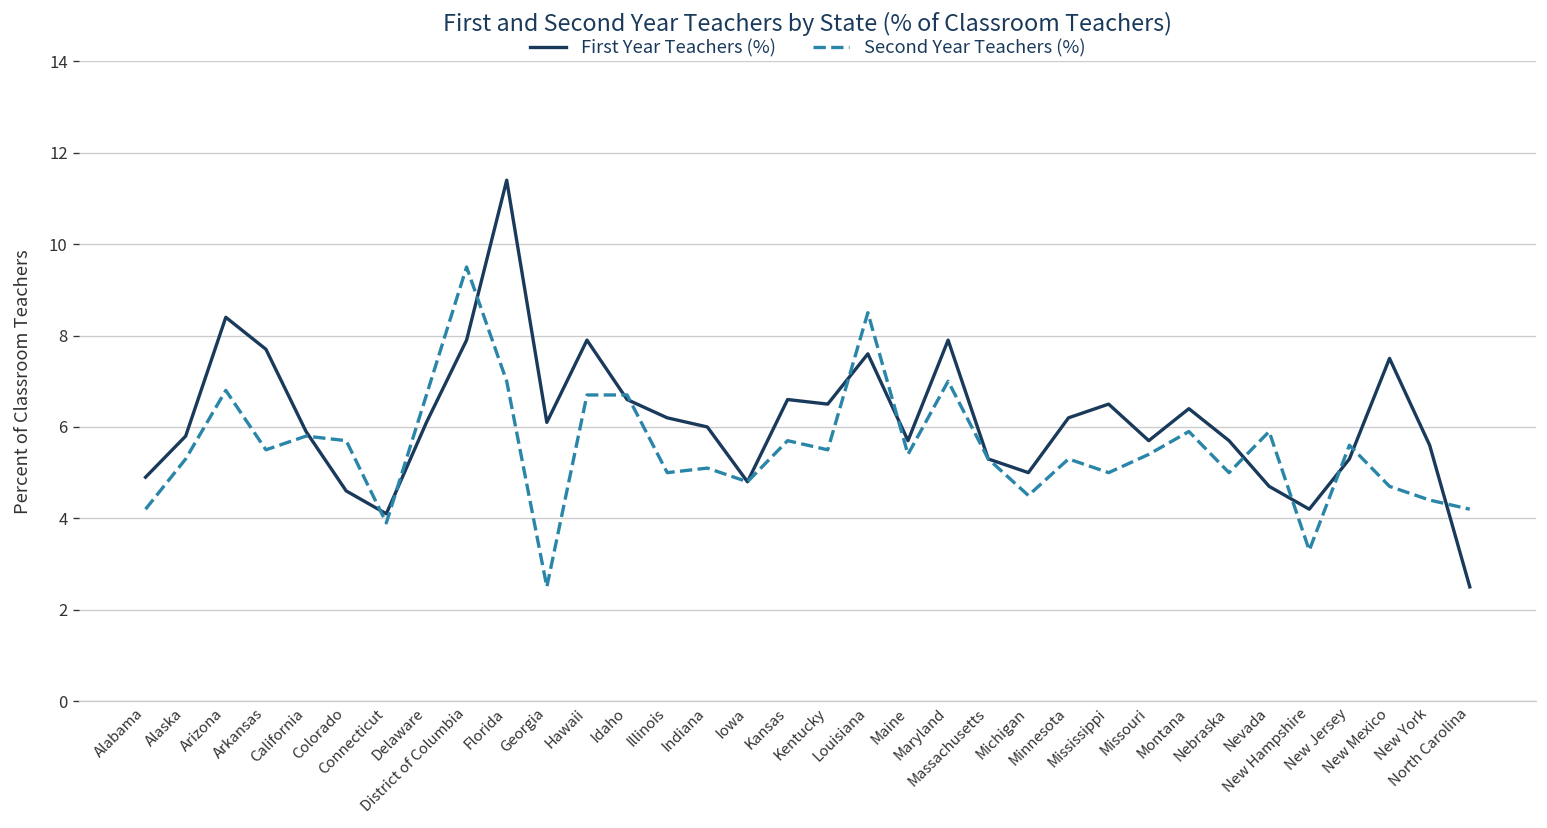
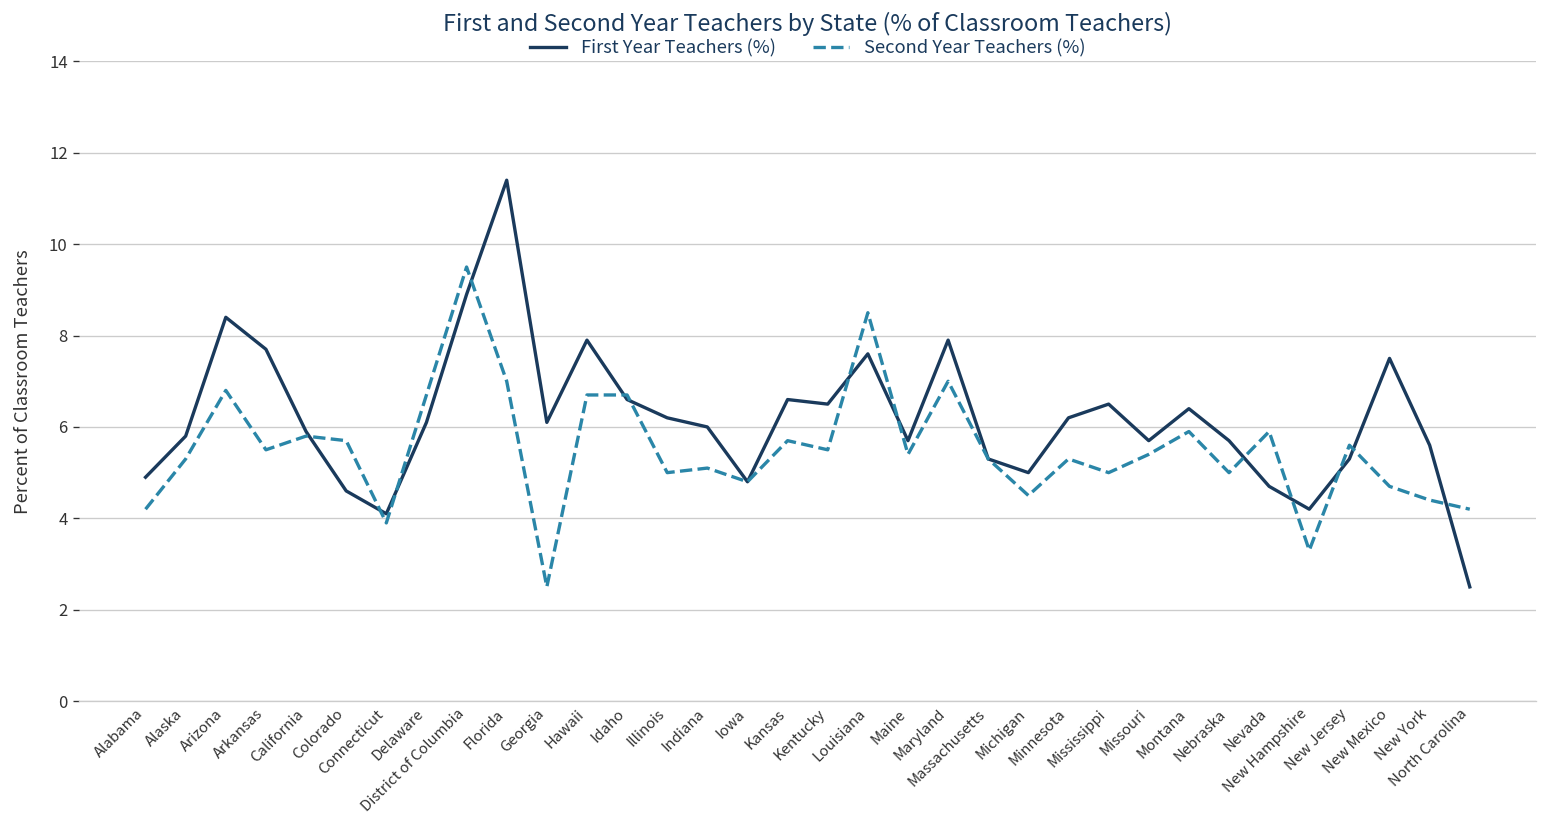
First Year Teachers (%), District of Columbia: 7.9 -> 8.9
